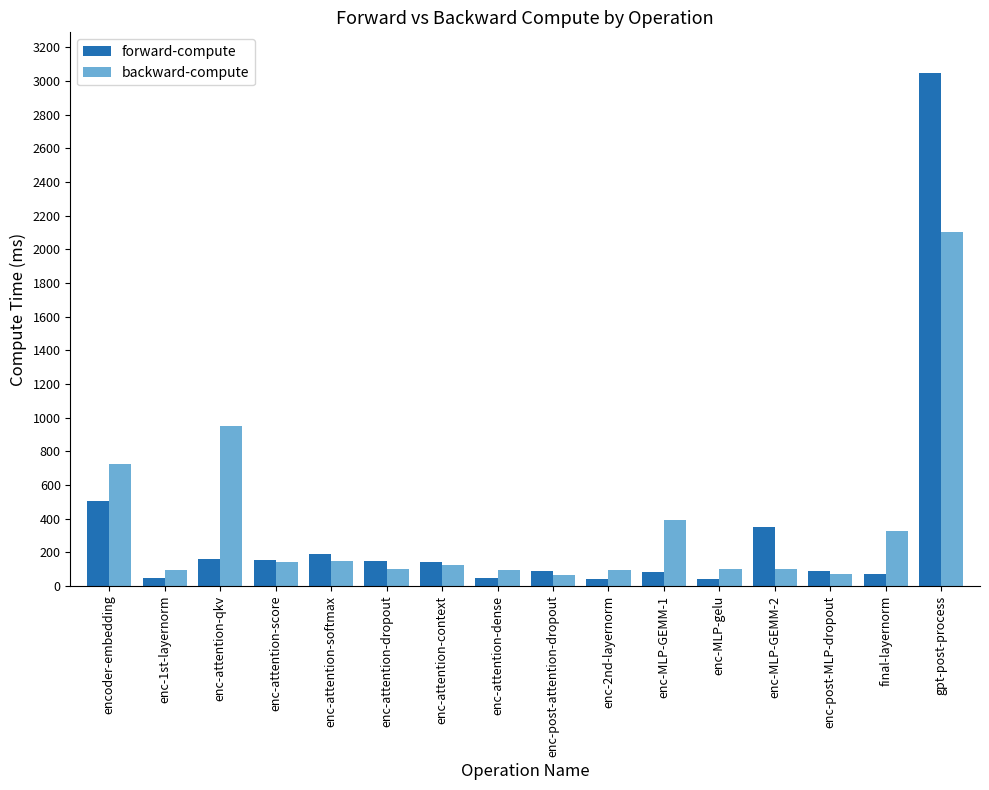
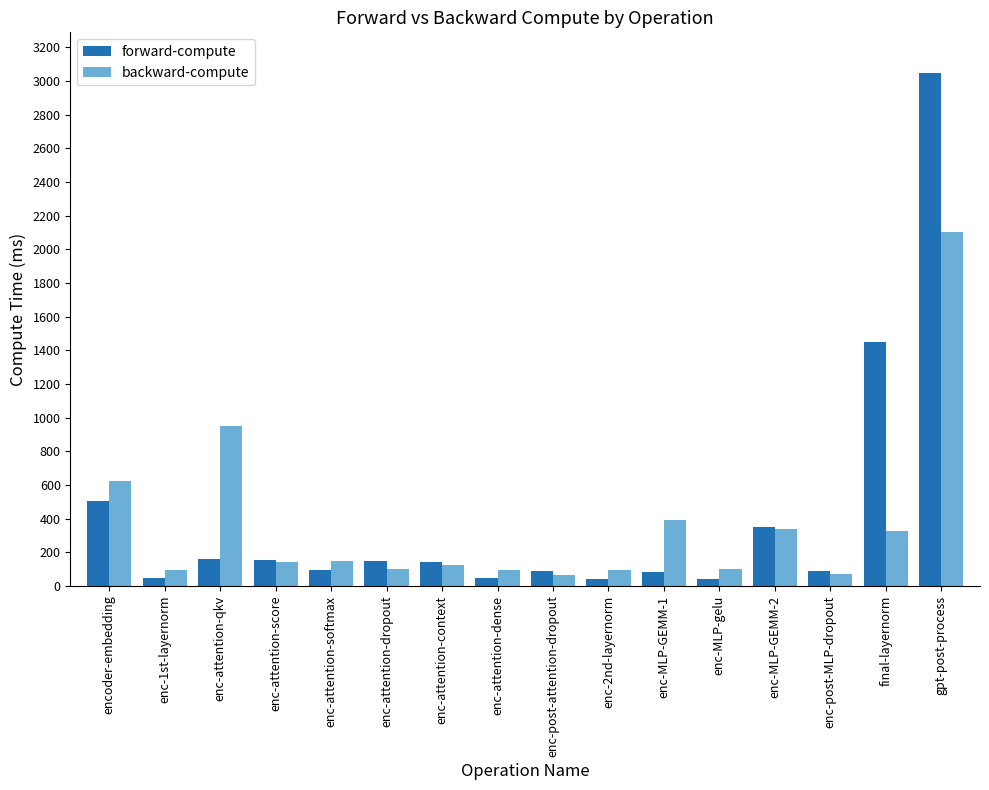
backward-compute, encoder-embedding: 720 -> 620
forward-compute, enc-attention-softmax: 190 -> 90
backward-compute, enc-MLP-GEMM-2: 100 -> 340
forward-compute, final-layernorm: 70 -> 1450
